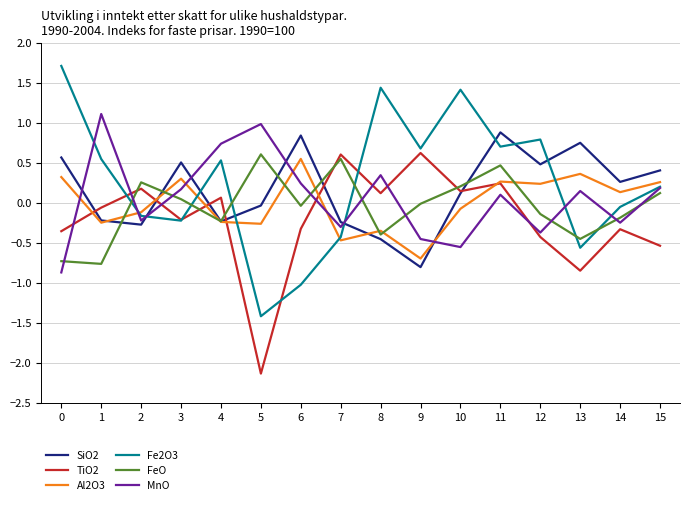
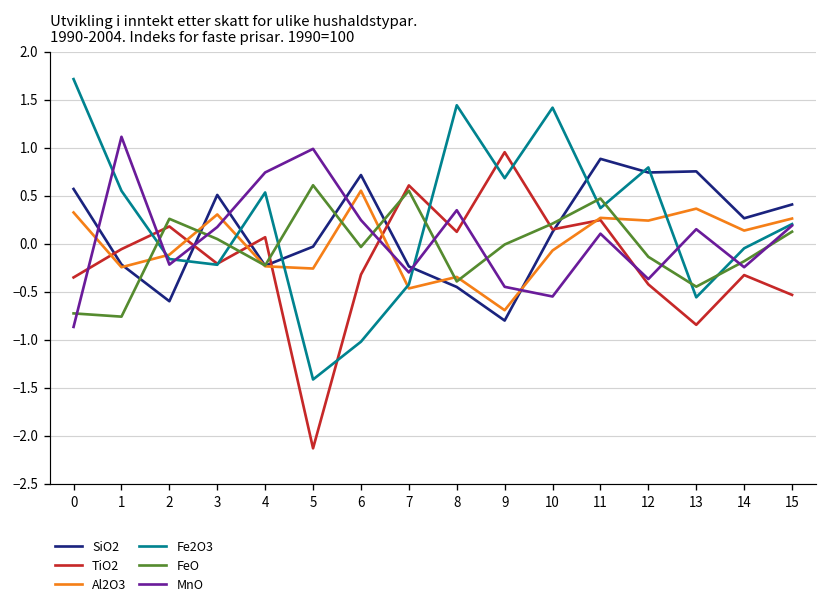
SiO2, 2: -0.3 -> -0.6
SiO2, 6: 0.8 -> 0.7
TiO2, 9: 0.6 -> 1.0
Fe2O3, 11: 0.7 -> 0.4
SiO2, 12: 0.5 -> 0.7
